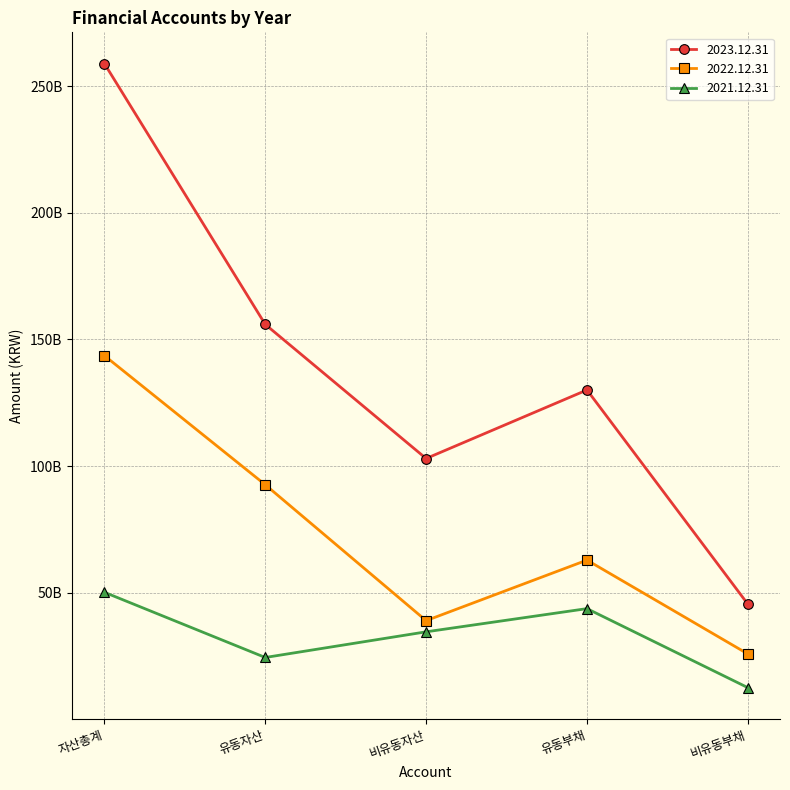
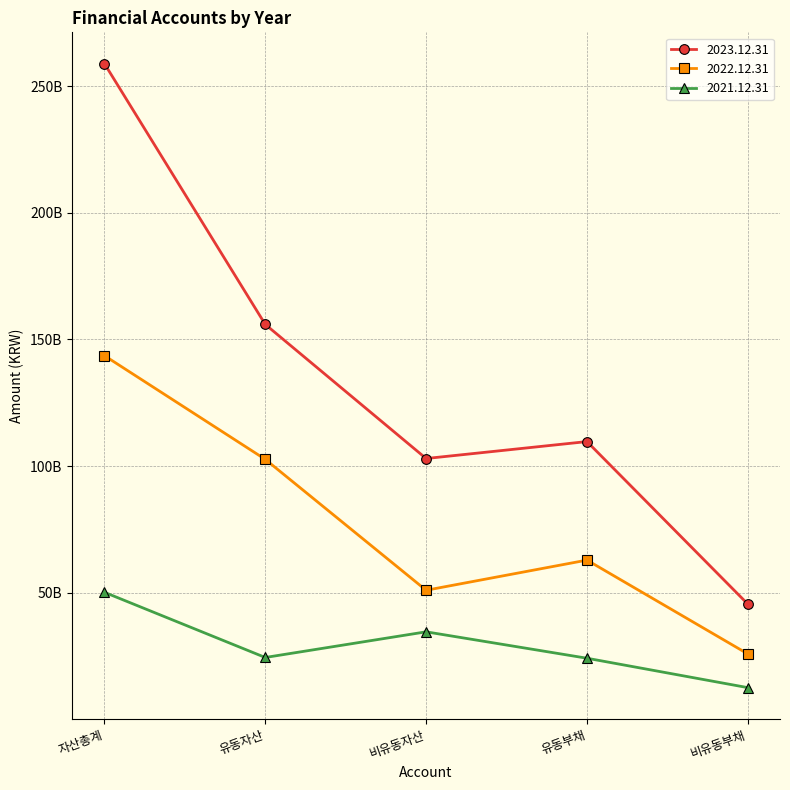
2022.12.31, 유동자산: 93000000000 -> 103000000000
2022.12.31, 비유동자산: 39000000000 -> 51000000000
2023.12.31, 유동부채: 130000000000 -> 110000000000
2021.12.31, 유동부채: 44000000000 -> 24000000000
